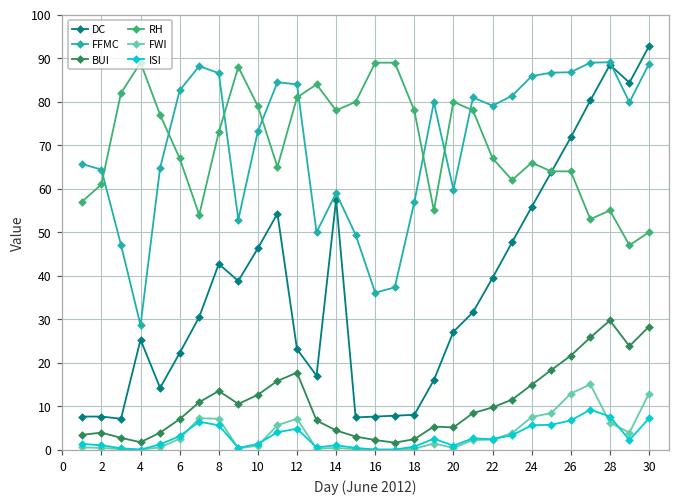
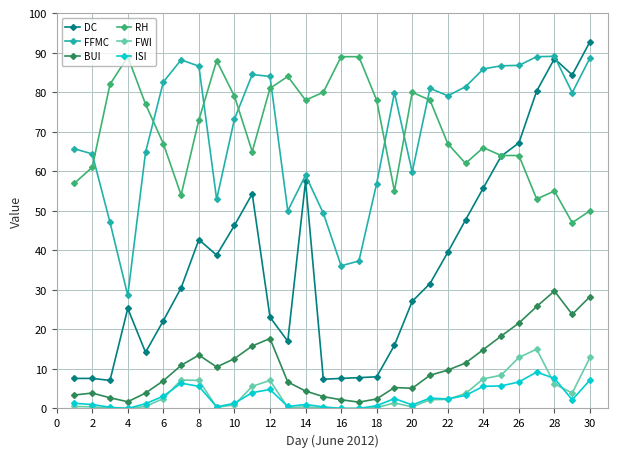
DC, 26: 72 -> 67
